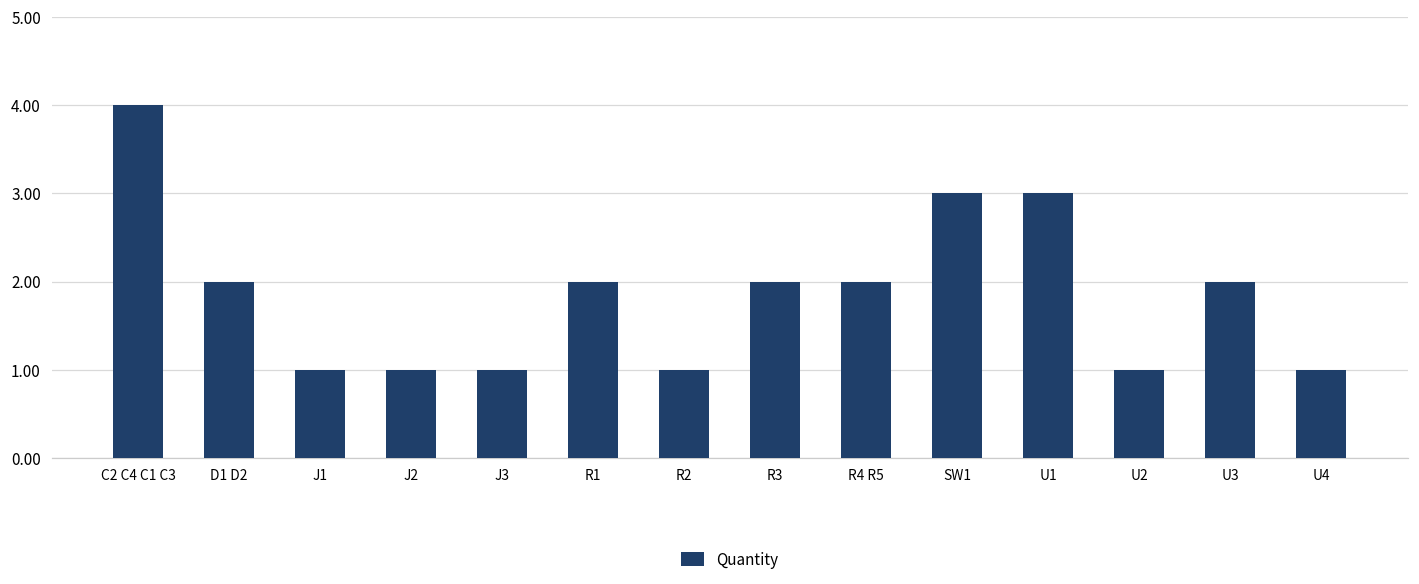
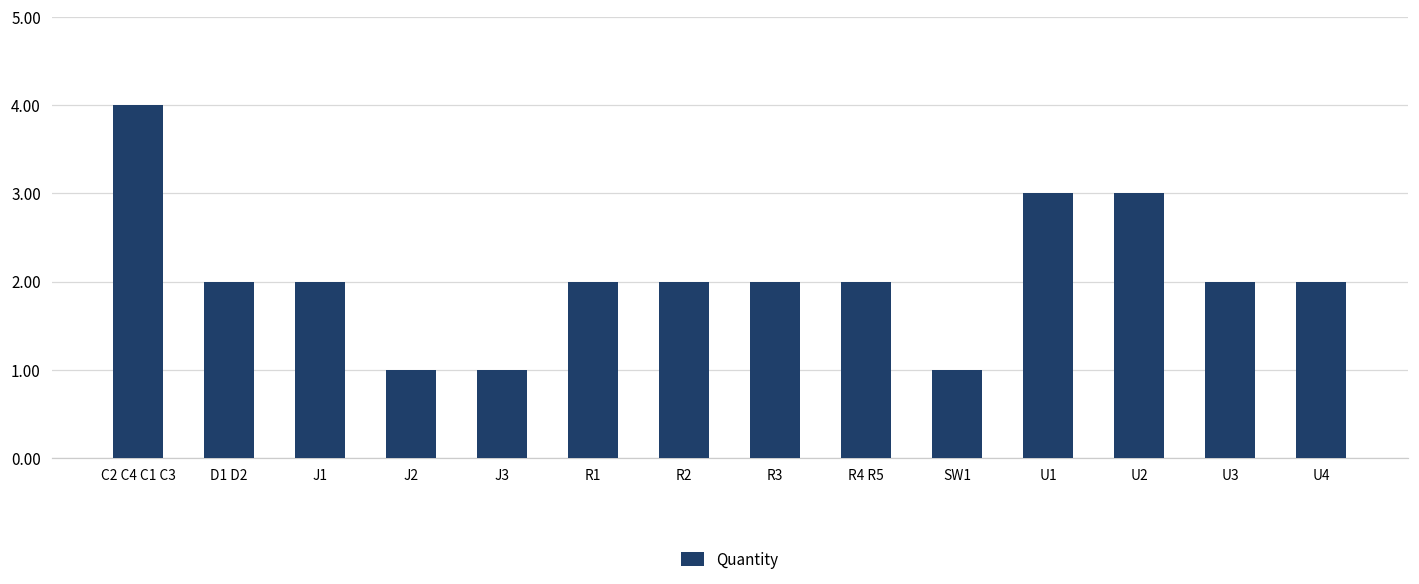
J1: 1 -> 2
R2: 1 -> 2
SW1: 3 -> 1
U2: 1 -> 3
U4: 1 -> 2
